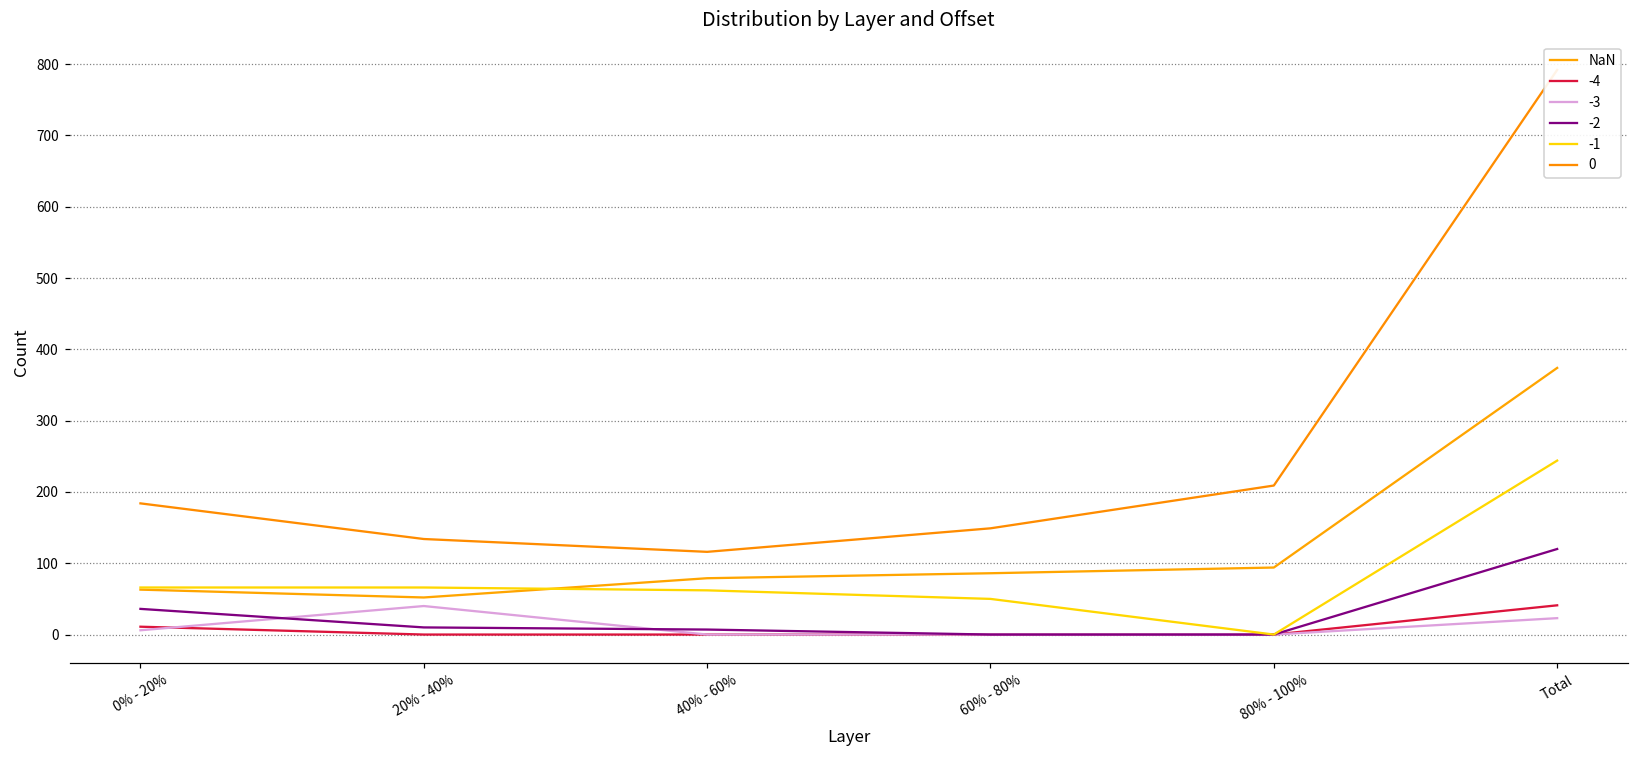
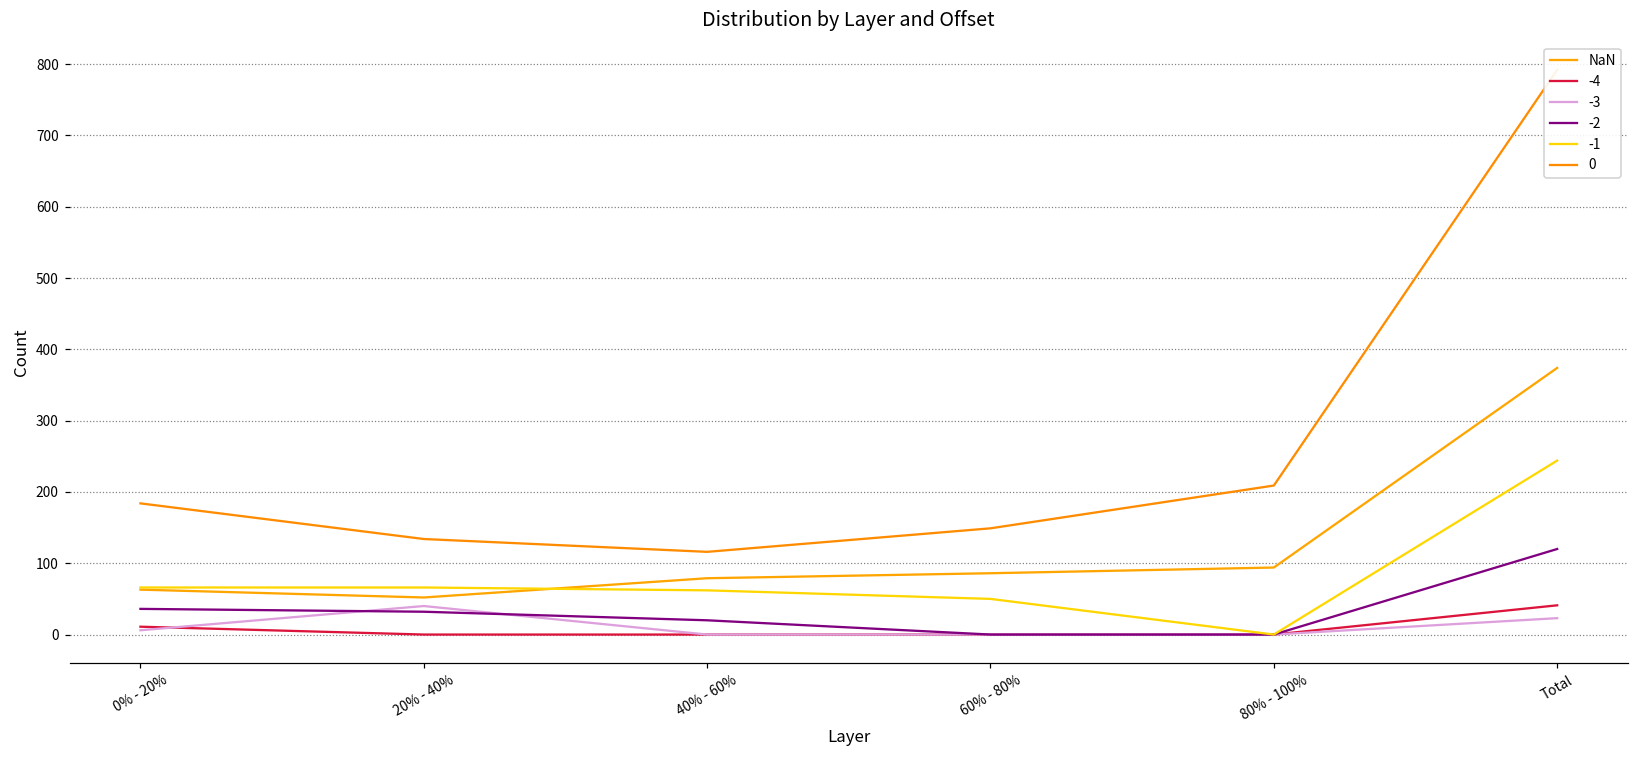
-2, 20% - 40%: 10 -> 30
-2, 40% - 60%: 10 -> 20
